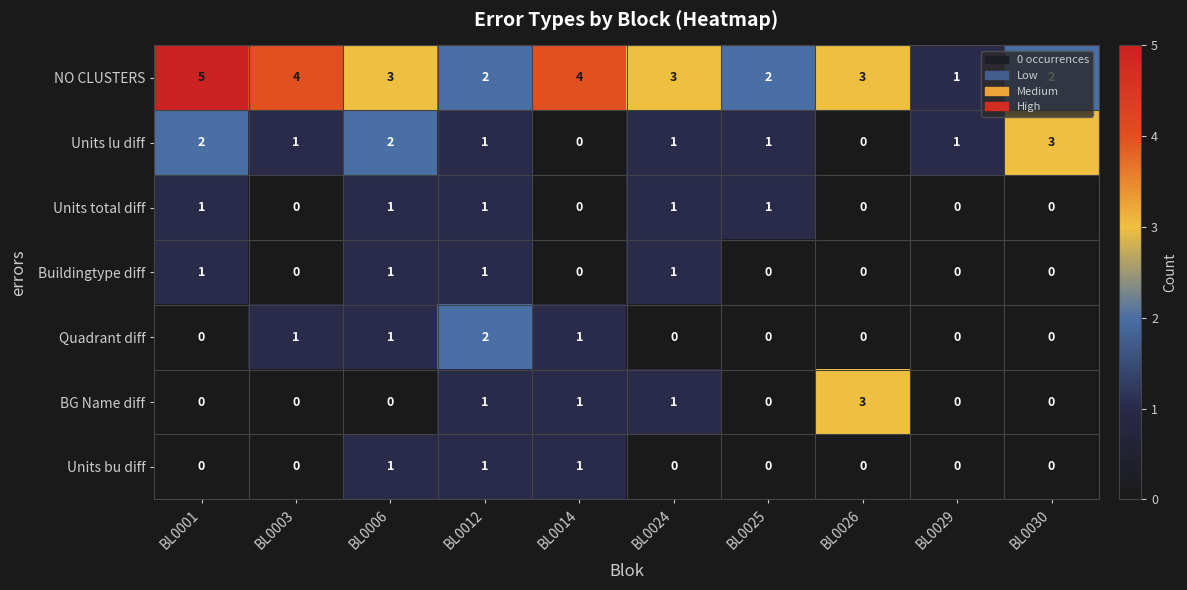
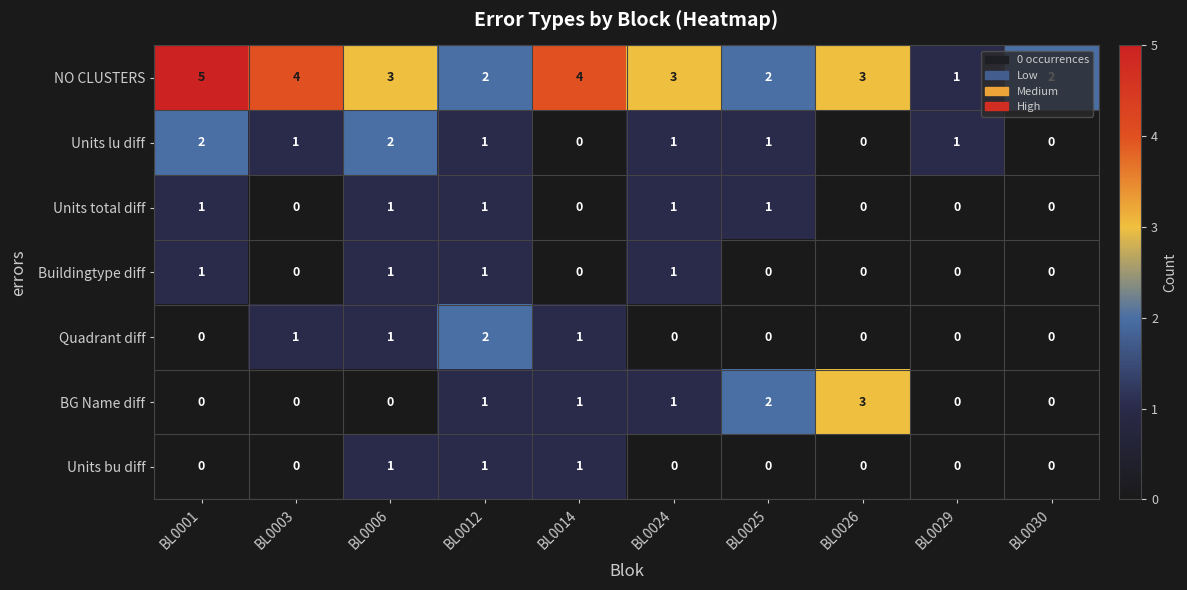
Units lu diff, BL0030: 3 -> 0
BG Name diff, BL0025: 0 -> 2
